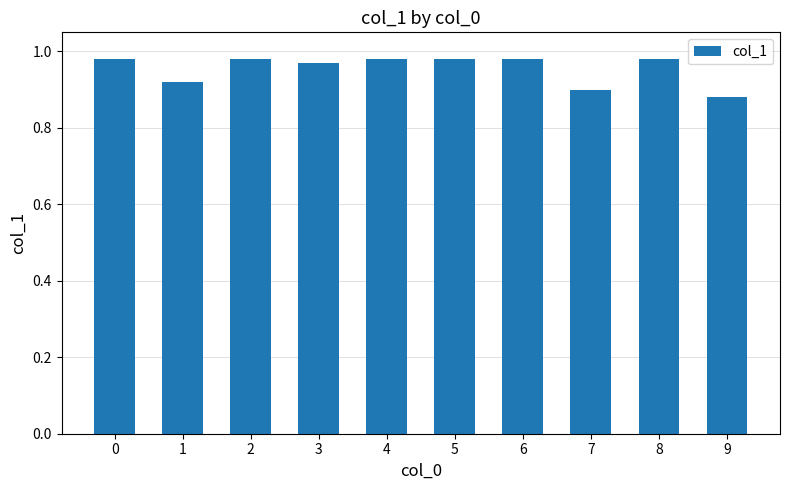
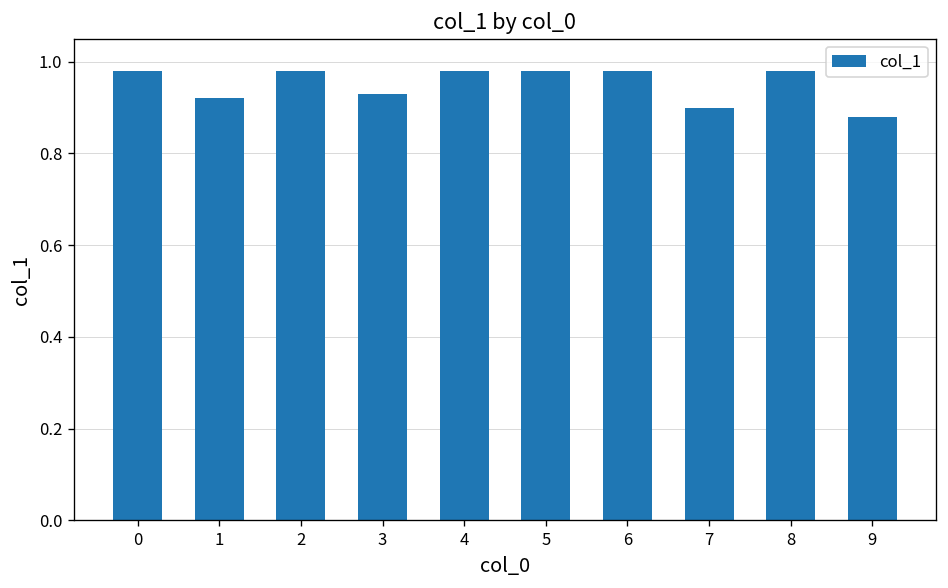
3: 0.97 -> 0.93
